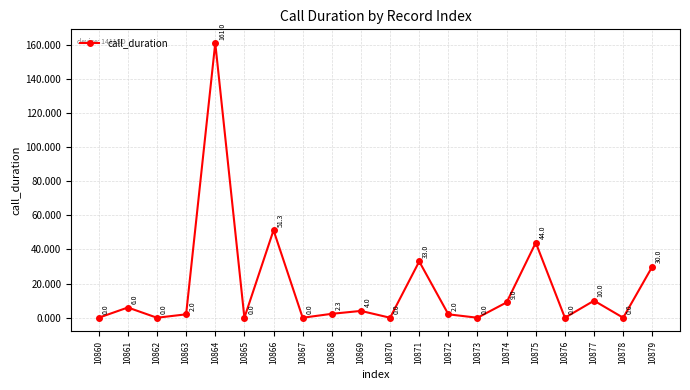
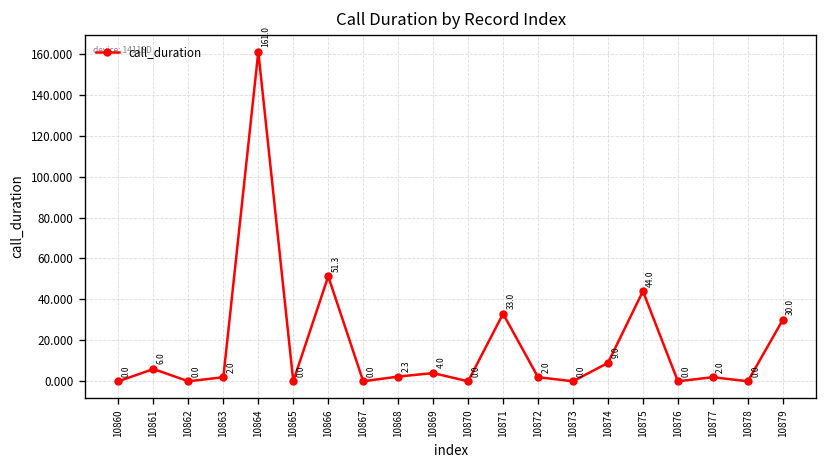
10877: 10.0 -> 2.0
